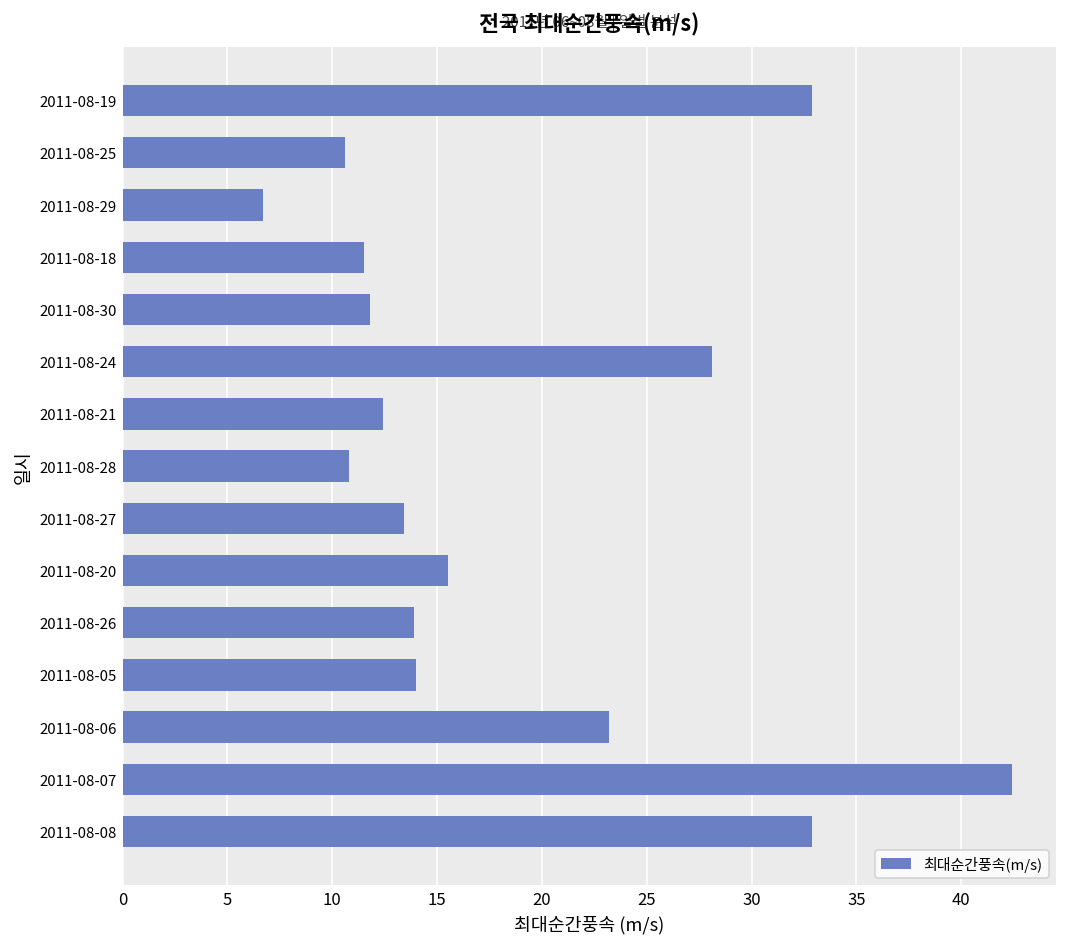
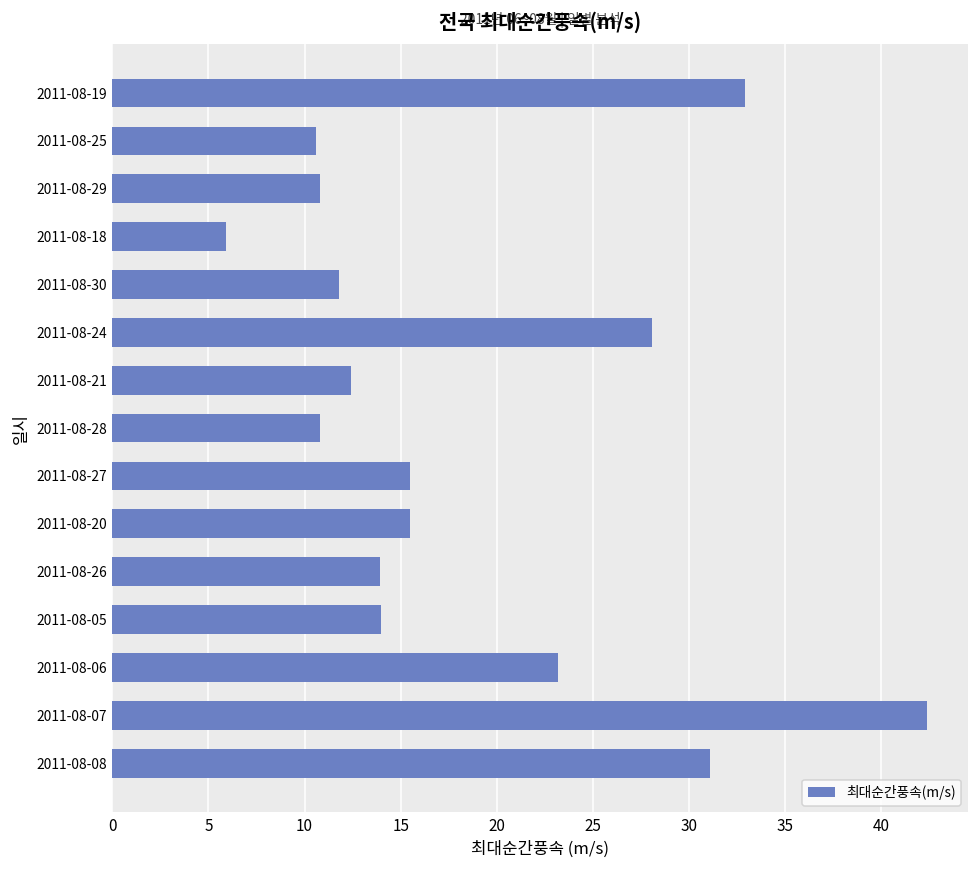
2011-08-29: 6.7 -> 10.8
2011-08-18: 11.5 -> 5.9
2011-08-27: 13.4 -> 15.5
2011-08-08: 32.9 -> 31.1
